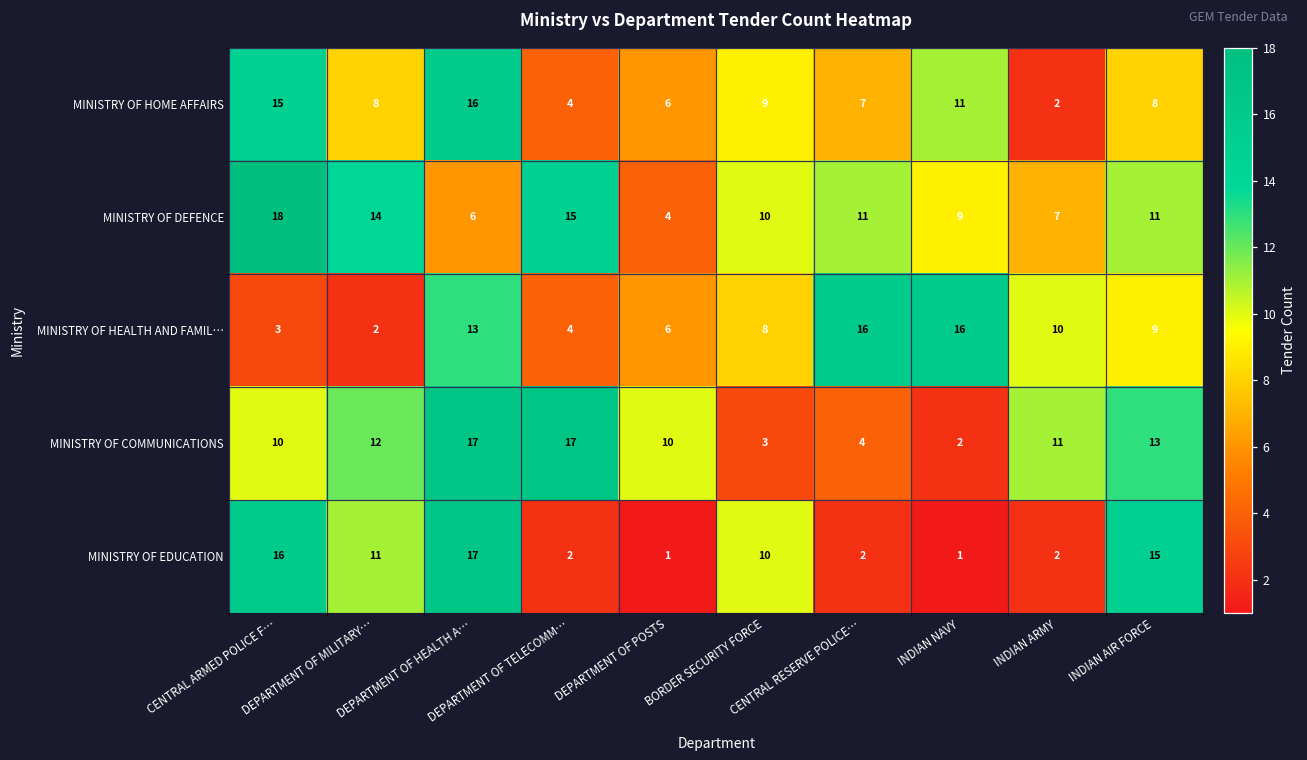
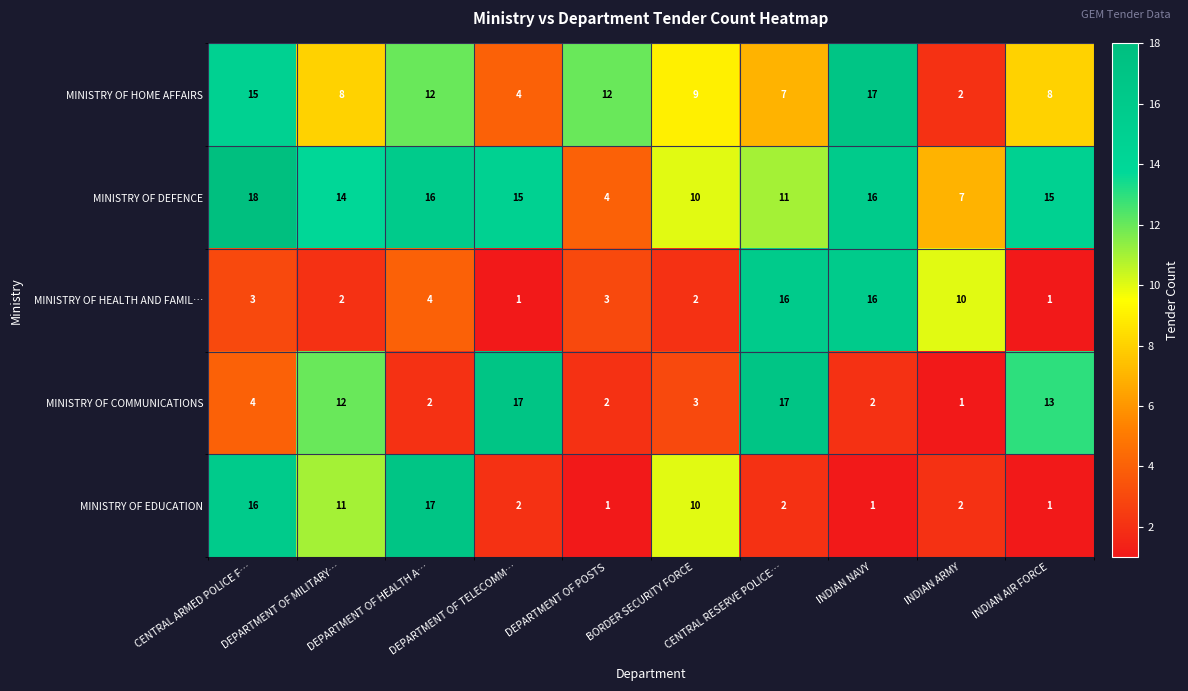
MINISTRY OF HOME AFFAIRS, DEPARTMENT OF HEALTH A…: 16 -> 12
MINISTRY OF HOME AFFAIRS, DEPARTMENT OF POSTS: 6 -> 12
MINISTRY OF HOME AFFAIRS, INDIAN NAVY: 11 -> 17
MINISTRY OF DEFENCE, DEPARTMENT OF HEALTH A…: 6 -> 16
MINISTRY OF DEFENCE, INDIAN NAVY: 9 -> 16
MINISTRY OF DEFENCE, INDIAN AIR FORCE: 11 -> 15
MINISTRY OF HEALTH AND FAMIL…, DEPARTMENT OF HEALTH A…: 13 -> 4
MINISTRY OF HEALTH AND FAMIL…, DEPARTMENT OF TELECOMM…: 4 -> 1
MINISTRY OF HEALTH AND FAMIL…, DEPARTMENT OF POSTS: 6 -> 3
MINISTRY OF HEALTH AND FAMIL…, BORDER SECURITY FORCE: 8 -> 2
MINISTRY OF HEALTH AND FAMIL…, INDIAN AIR FORCE: 9 -> 1
MINISTRY OF COMMUNICATIONS, CENTRAL ARMED POLICE F…: 10 -> 4
MINISTRY OF COMMUNICATIONS, DEPARTMENT OF HEALTH A…: 17 -> 2
MINISTRY OF COMMUNICATIONS, DEPARTMENT OF POSTS: 10 -> 2
MINISTRY OF COMMUNICATIONS, CENTRAL RESERVE POLICE…: 4 -> 17
MINISTRY OF COMMUNICATIONS, INDIAN ARMY: 11 -> 1
MINISTRY OF EDUCATION, INDIAN AIR FORCE: 15 -> 1
